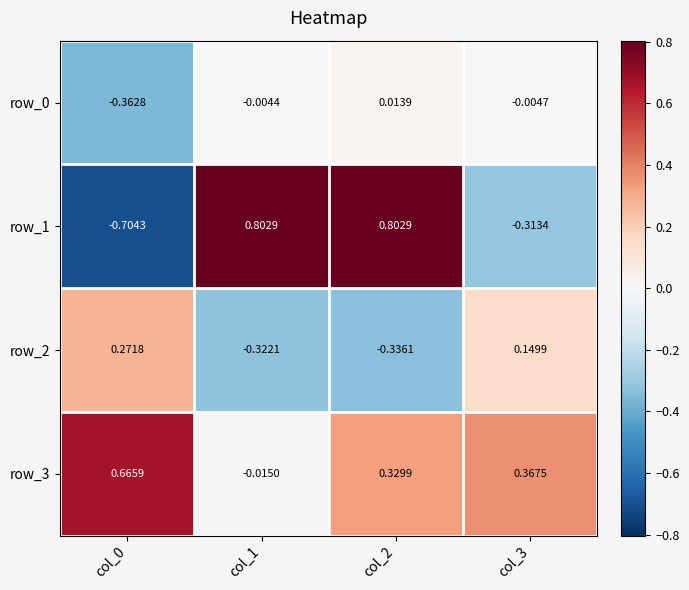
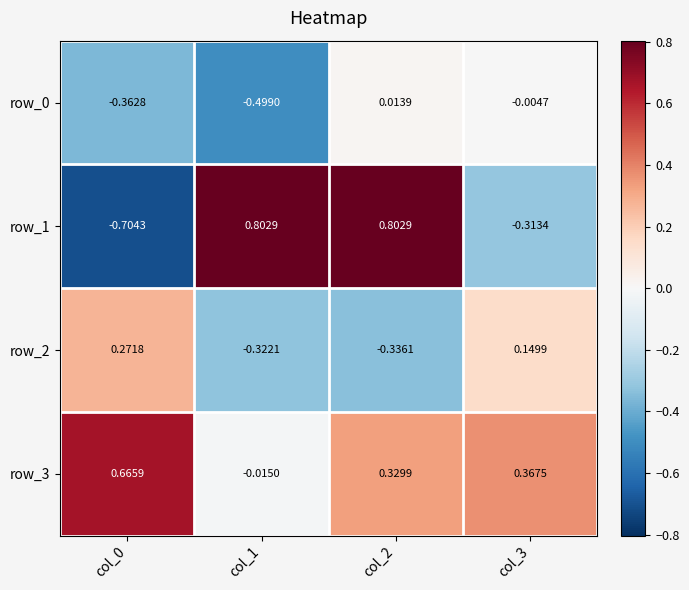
row_0, col_1: -0.0044 -> -0.4990
